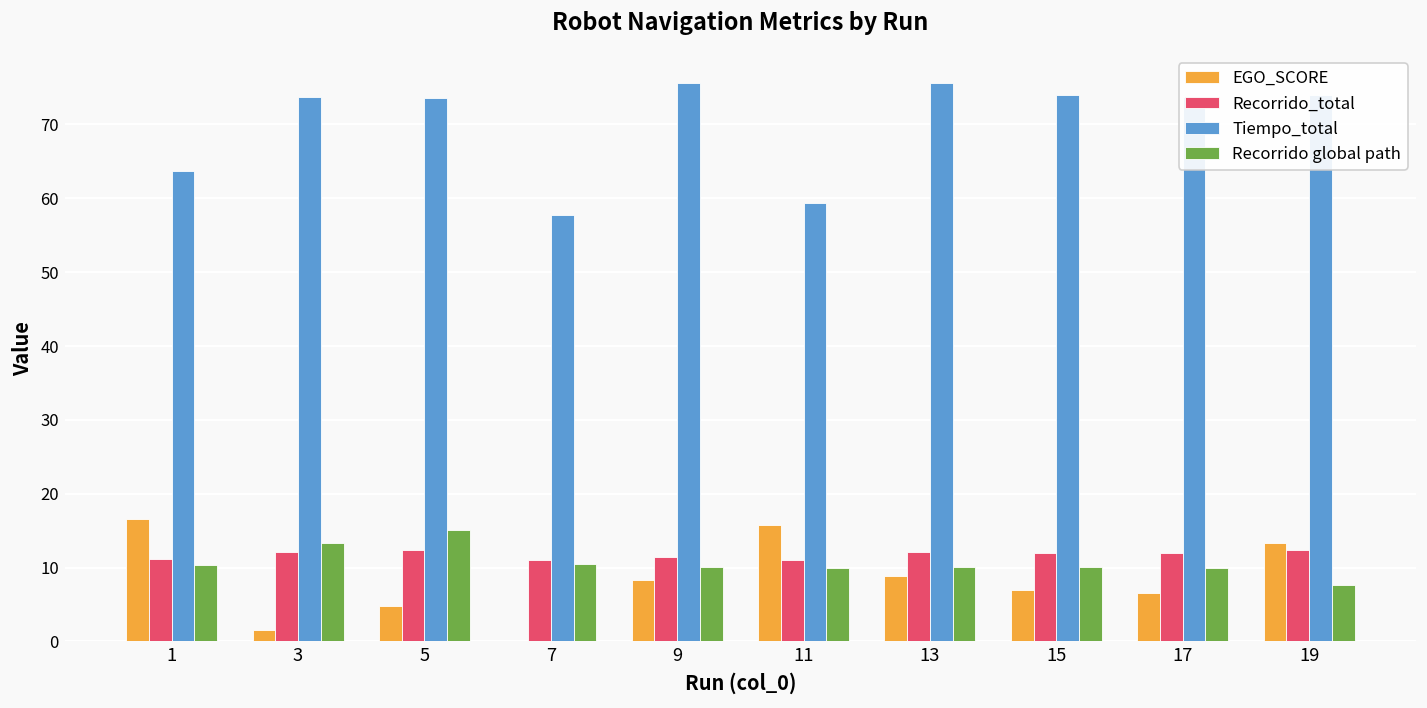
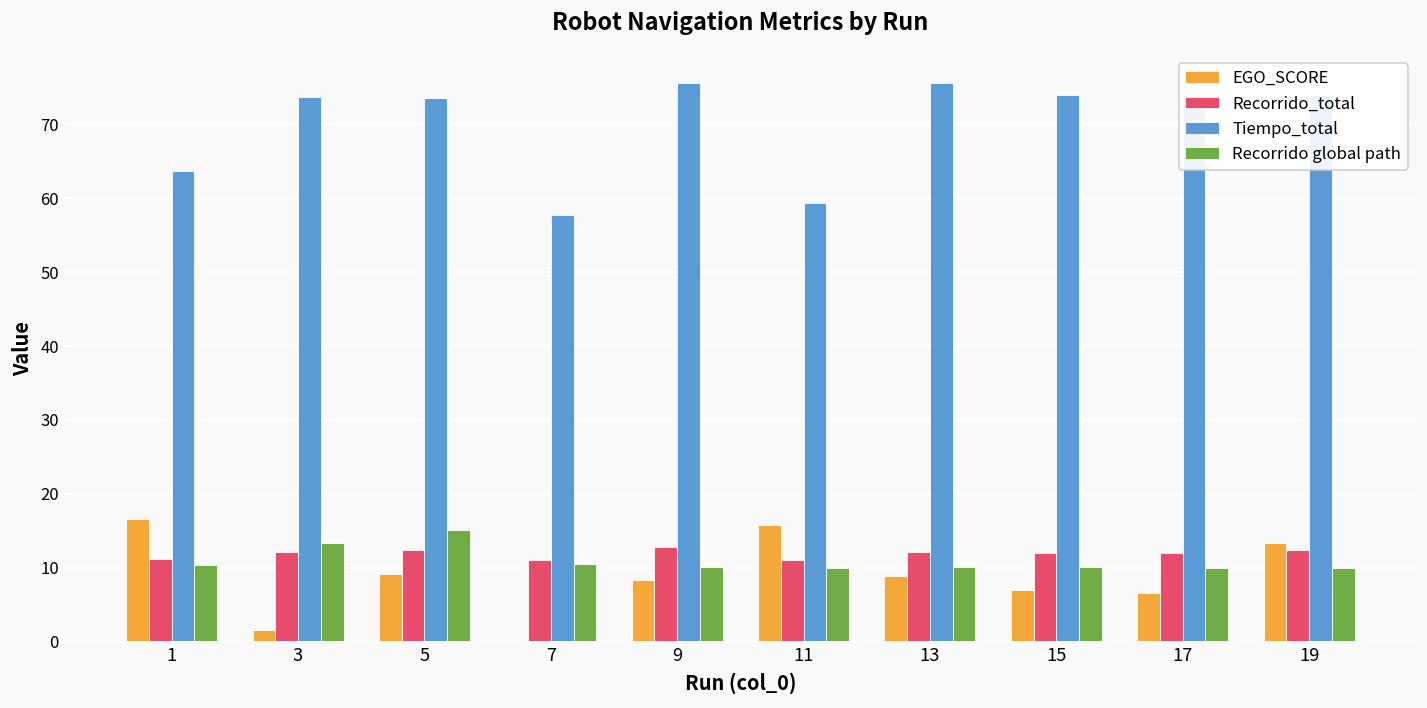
EGO_SCORE, 5: 5 -> 9
Recorrido_total, 9: 11 -> 13
Recorrido global path, 19: 8 -> 10
